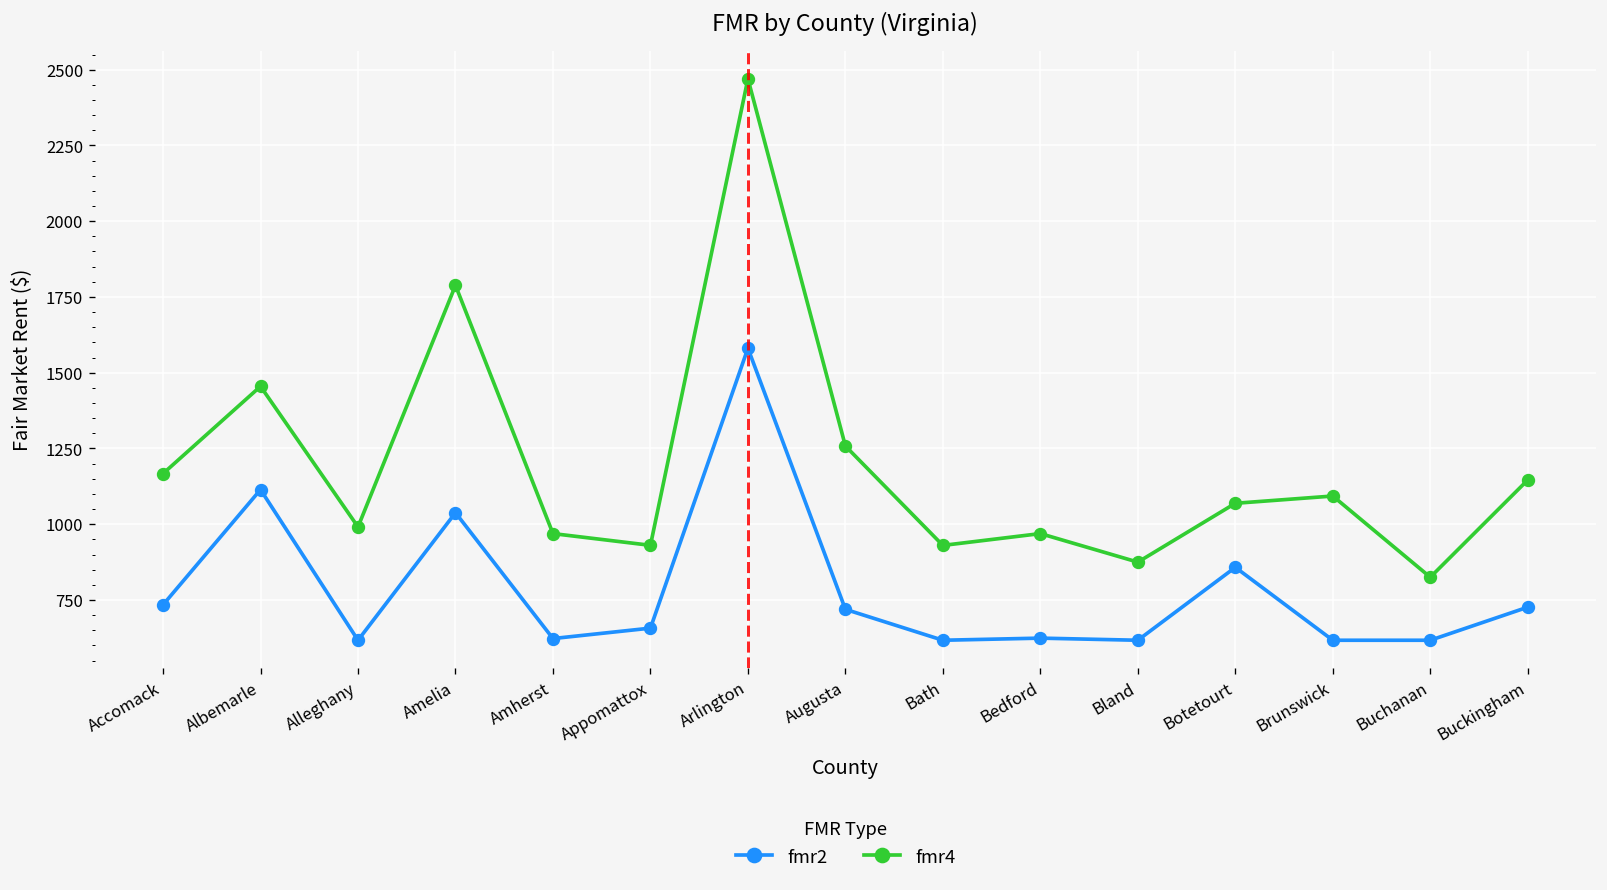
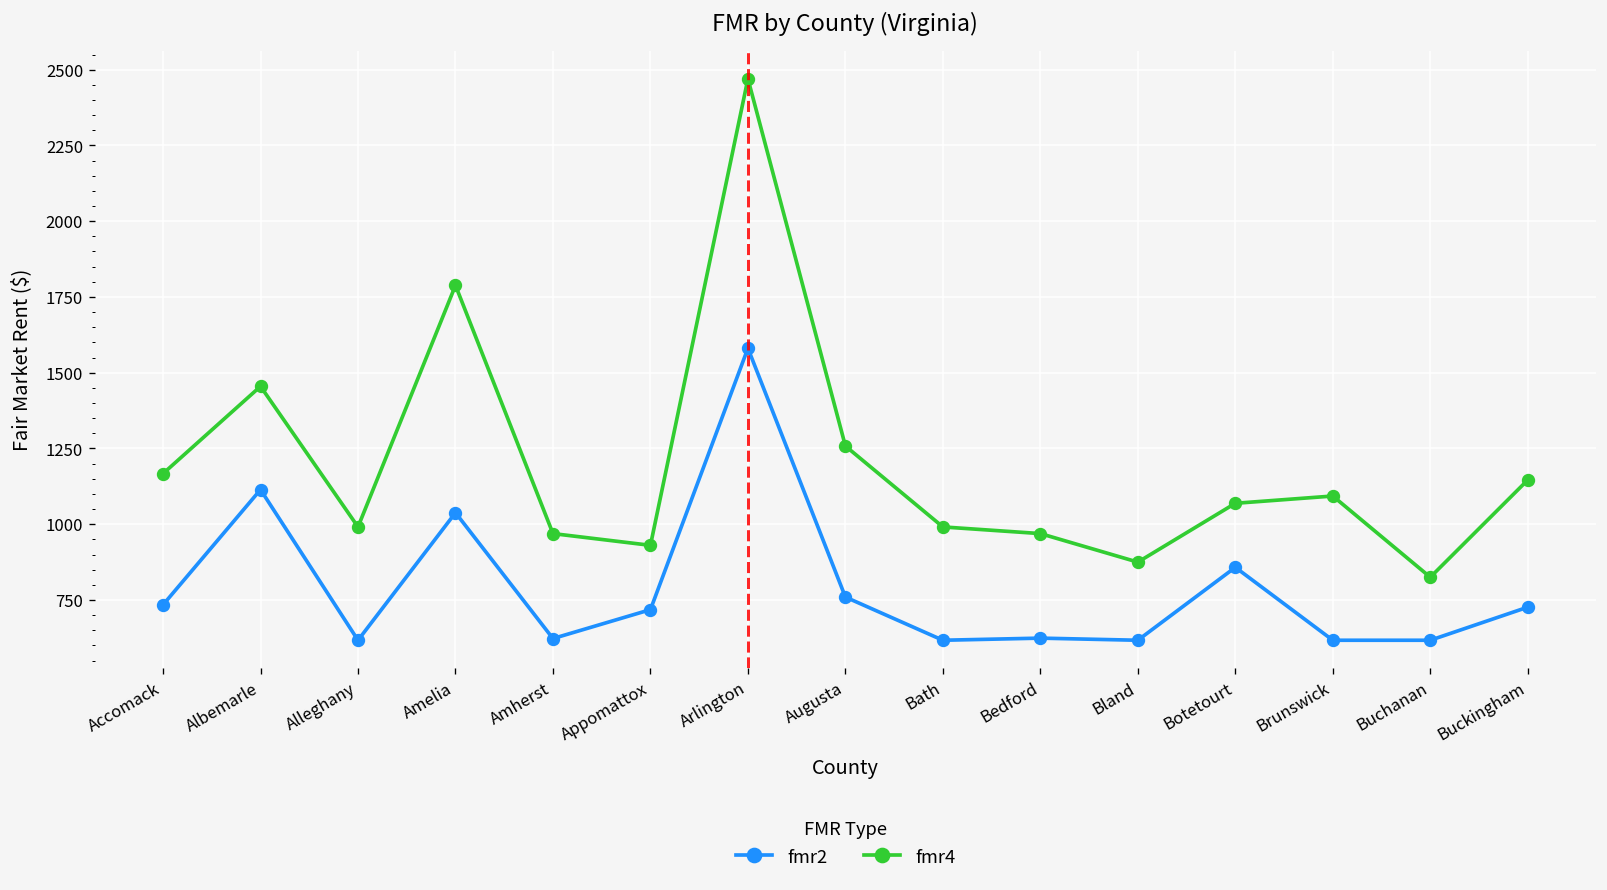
fmr2, Appomattox: 660 -> 720
fmr2, Augusta: 720 -> 760
fmr4, Bath: 930 -> 990
